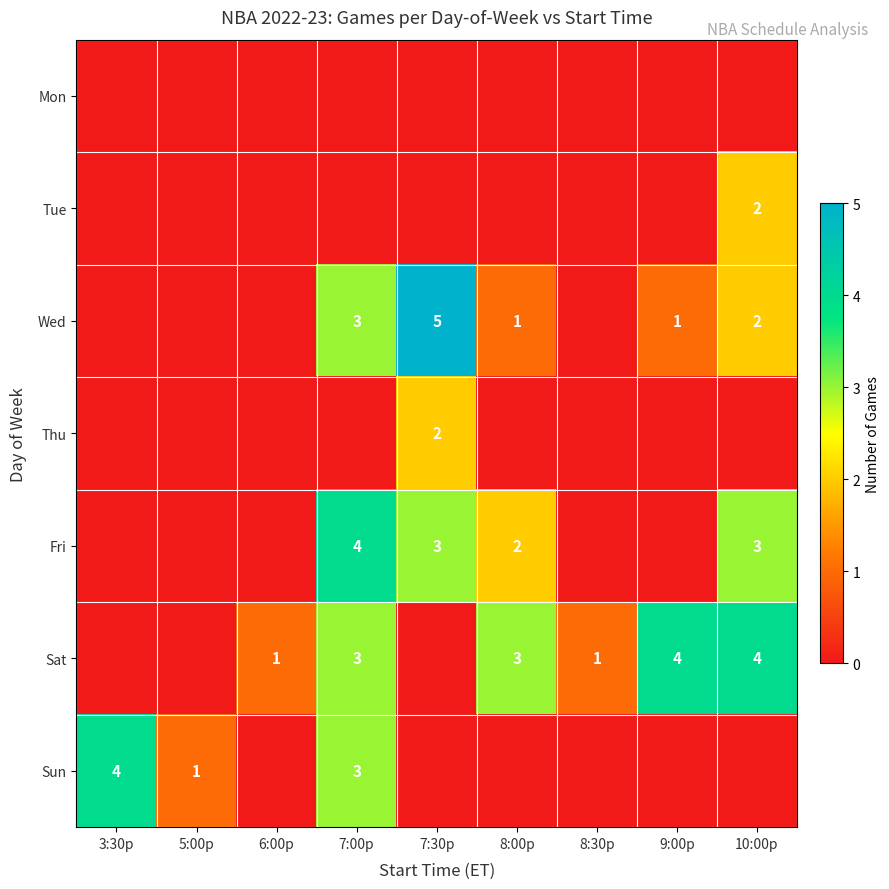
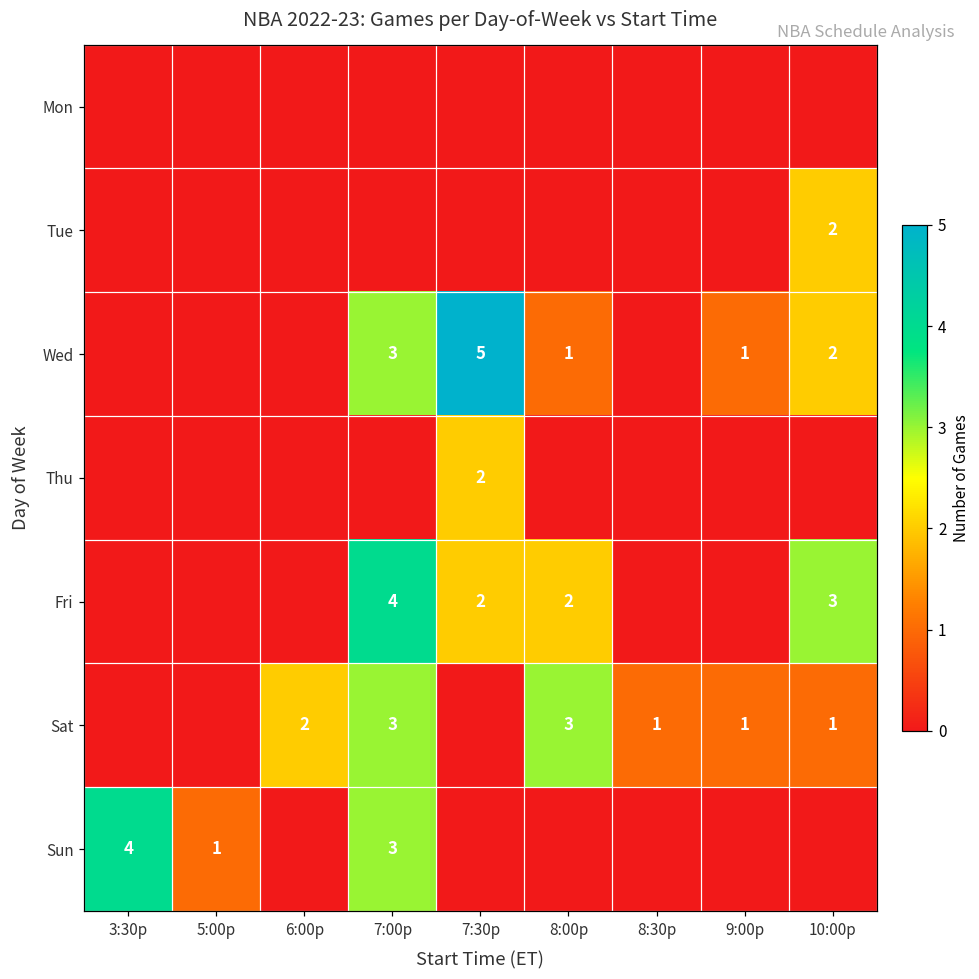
Fri, 7:30p: 3 -> 2
Sat, 6:00p: 1 -> 2
Sat, 9:00p: 4 -> 1
Sat, 10:00p: 4 -> 1
